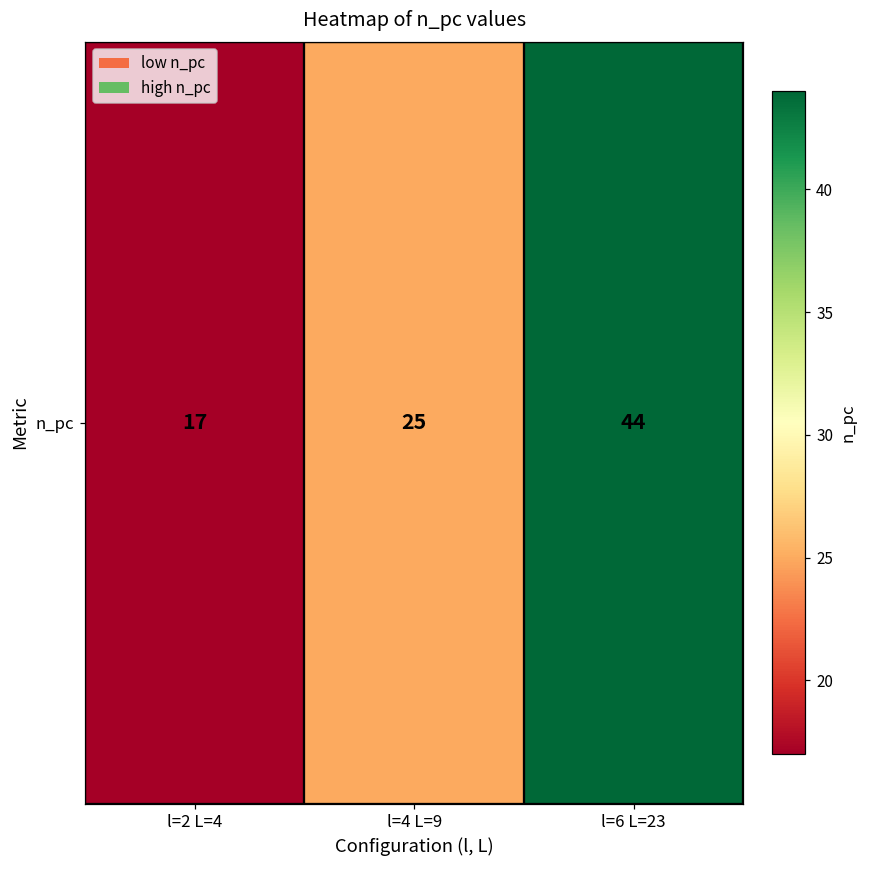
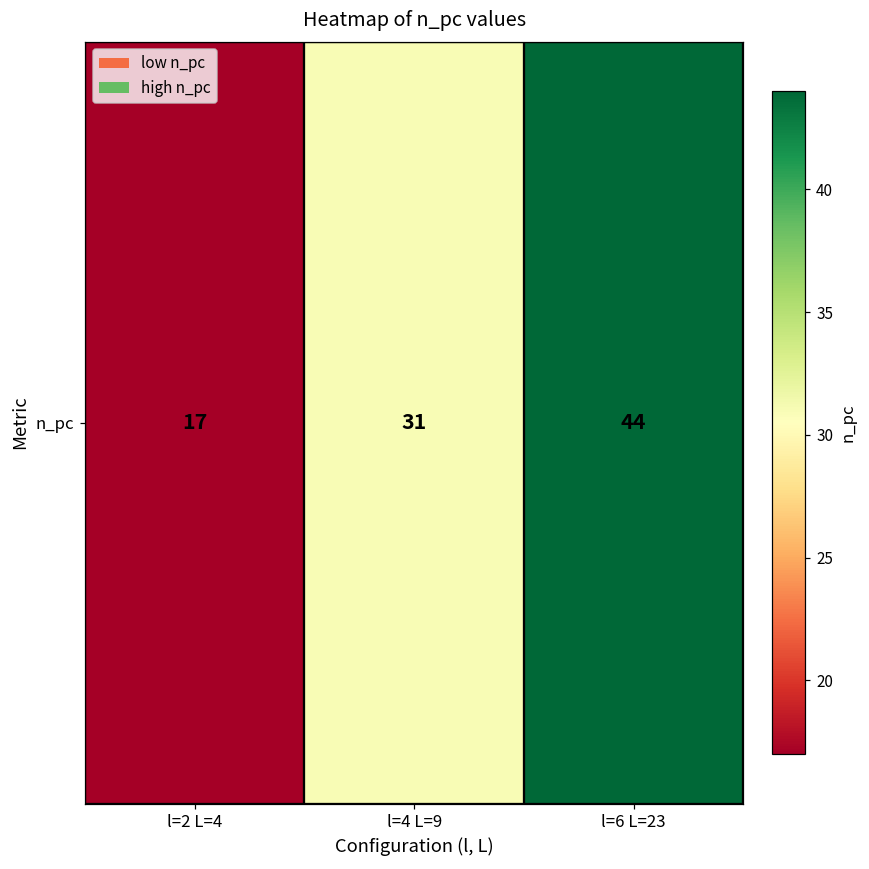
n_pc, l=4 L=9: 25 -> 31
